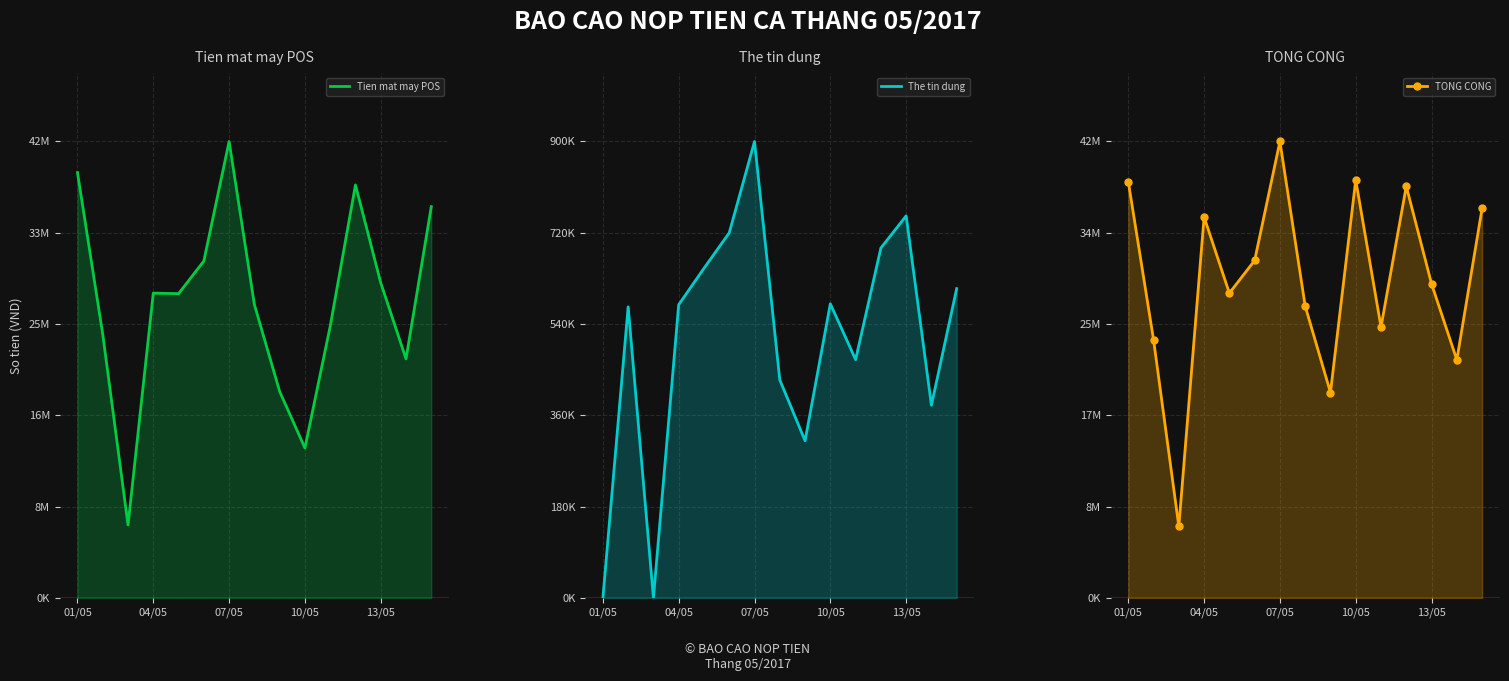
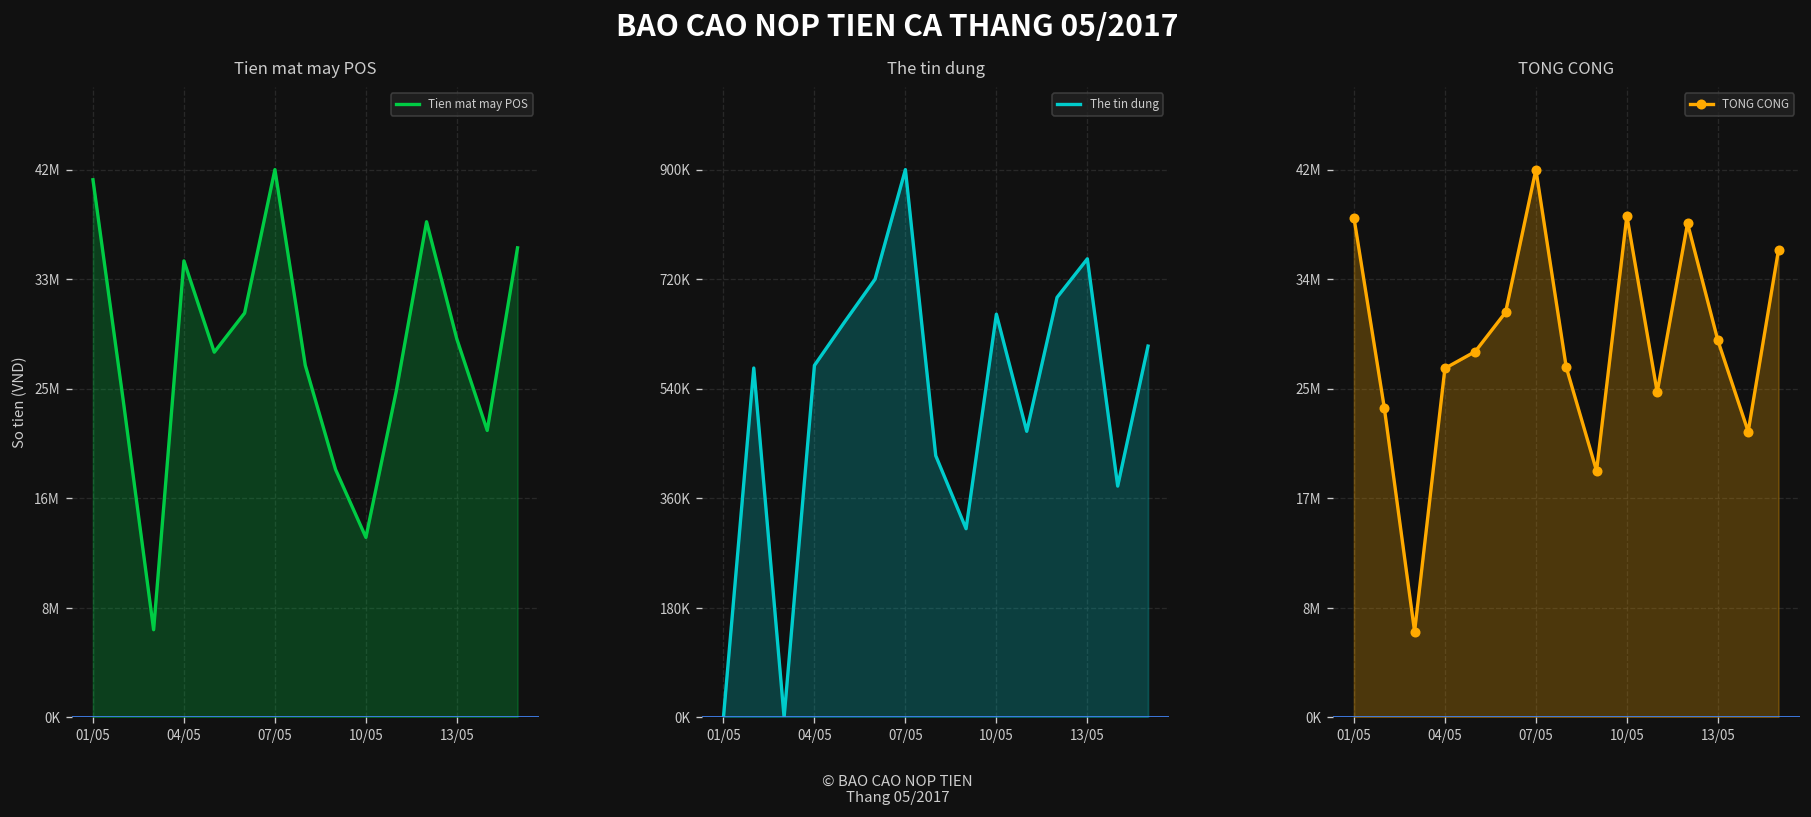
Tien mat may POS, 01/05: 39100000 -> 41200000
Tien mat may POS, 04/05: 28000000 -> 35000000
The tin dung, 10/05: 580000 -> 660000
TONG CONG, 04/05: 35800000 -> 27300000
